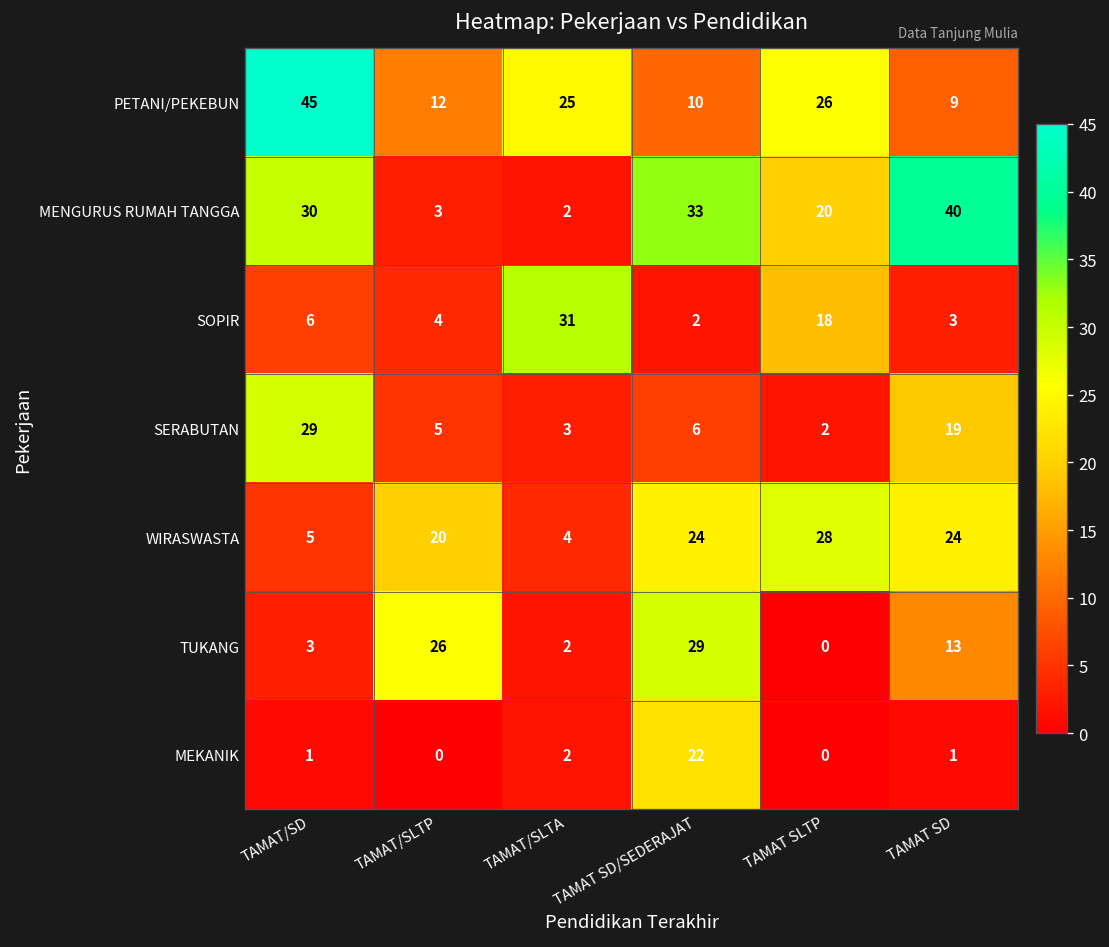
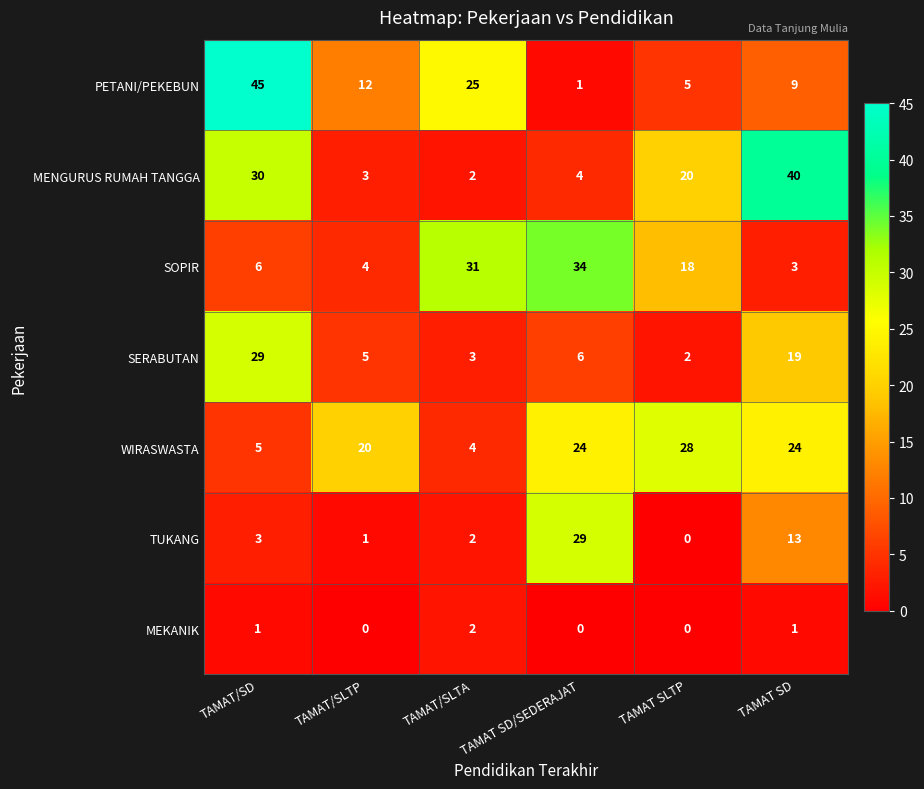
PETANI/PEKEBUN, TAMAT SD/SEDERAJAT: 10 -> 1
PETANI/PEKEBUN, TAMAT SLTP: 26 -> 5
MENGURUS RUMAH TANGGA, TAMAT SD/SEDERAJAT: 33 -> 4
SOPIR, TAMAT SD/SEDERAJAT: 2 -> 34
TUKANG, TAMAT/SLTP: 26 -> 1
MEKANIK, TAMAT SD/SEDERAJAT: 22 -> 0
